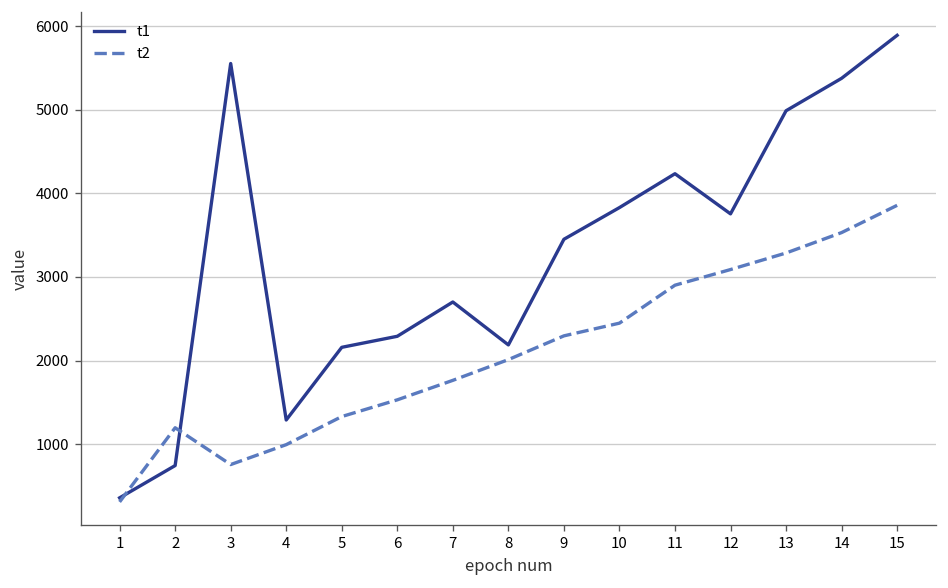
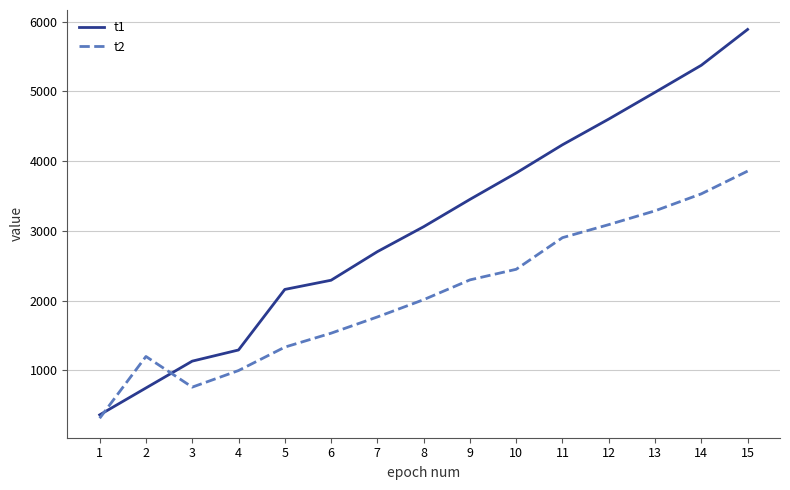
t1, 3: 5600 -> 1100
t1, 8: 2200 -> 3100
t1, 12: 3800 -> 4600
